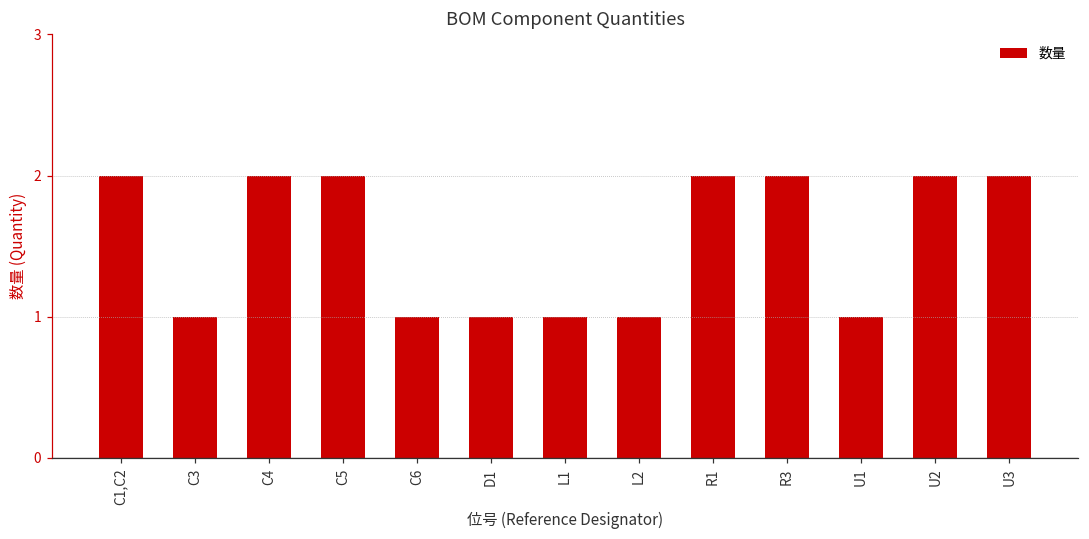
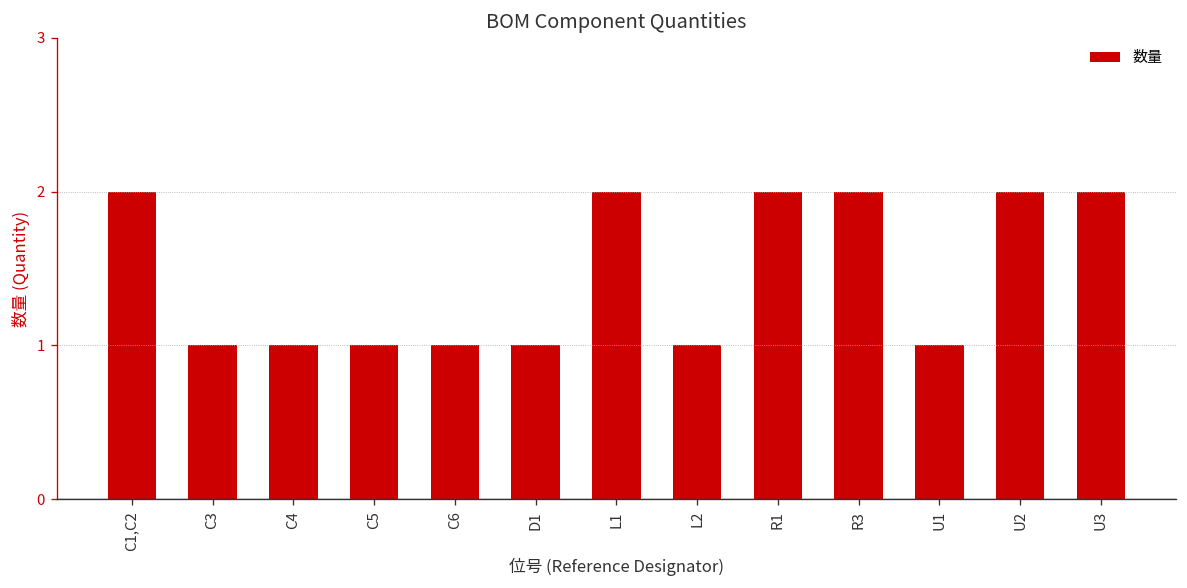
C4: 2 -> 1
C5: 2 -> 1
L1: 1 -> 2
